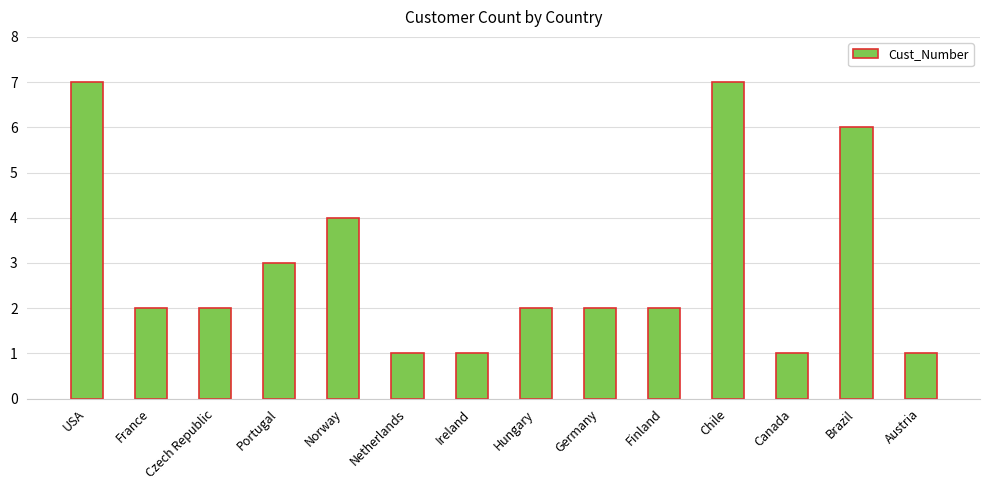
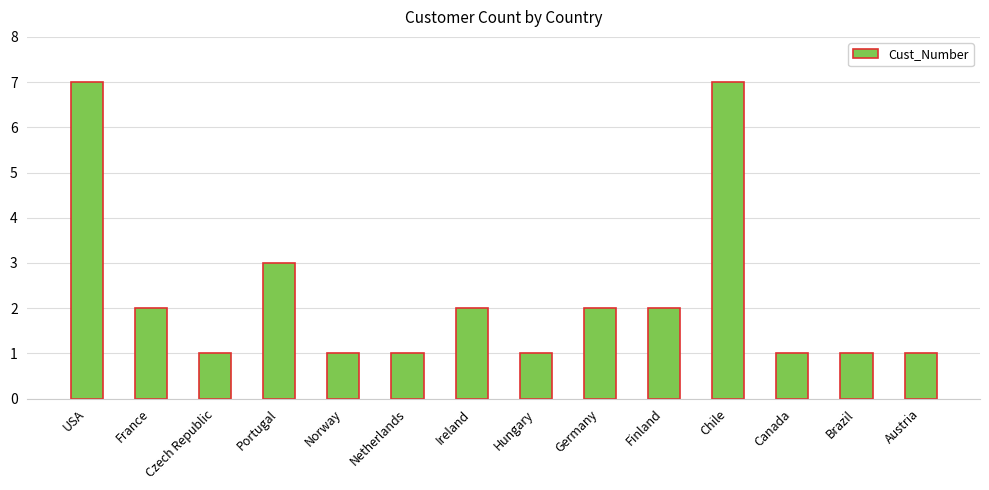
Czech Republic: 2 -> 1
Norway: 4 -> 1
Ireland: 1 -> 2
Hungary: 2 -> 1
Brazil: 6 -> 1
